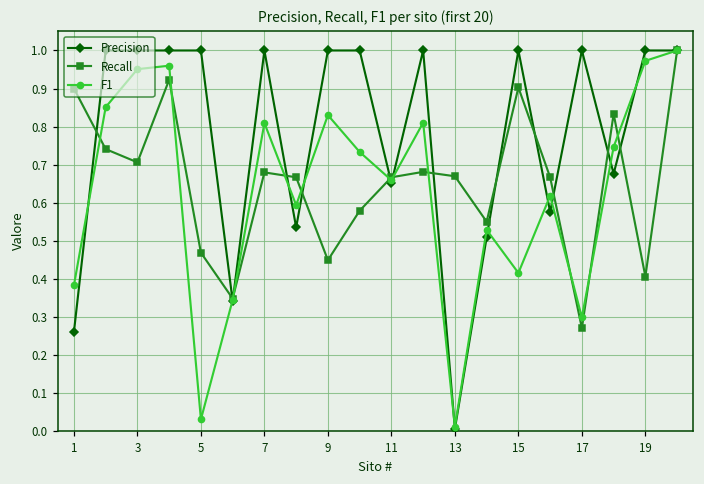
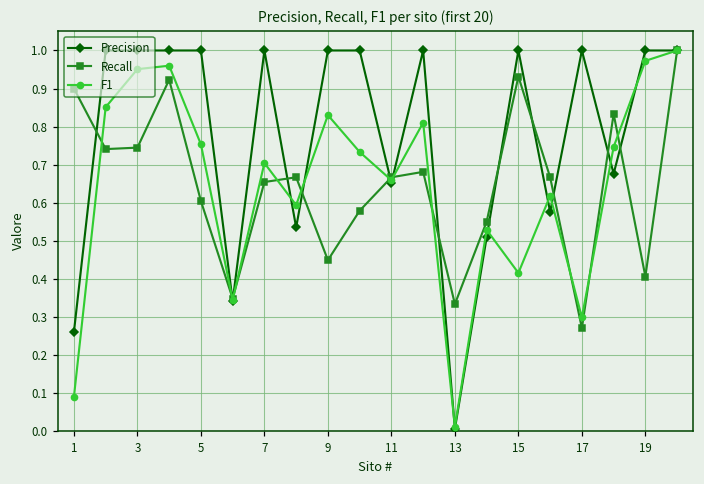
F1, 1: 0.38 -> 0.09
Recall, 3: 0.71 -> 0.74
Recall, 5: 0.47 -> 0.60
F1, 5: 0.03 -> 0.75
Recall, 7: 0.68 -> 0.65
F1, 7: 0.81 -> 0.70
Recall, 13: 0.67 -> 0.33
Recall, 15: 0.90 -> 0.93
